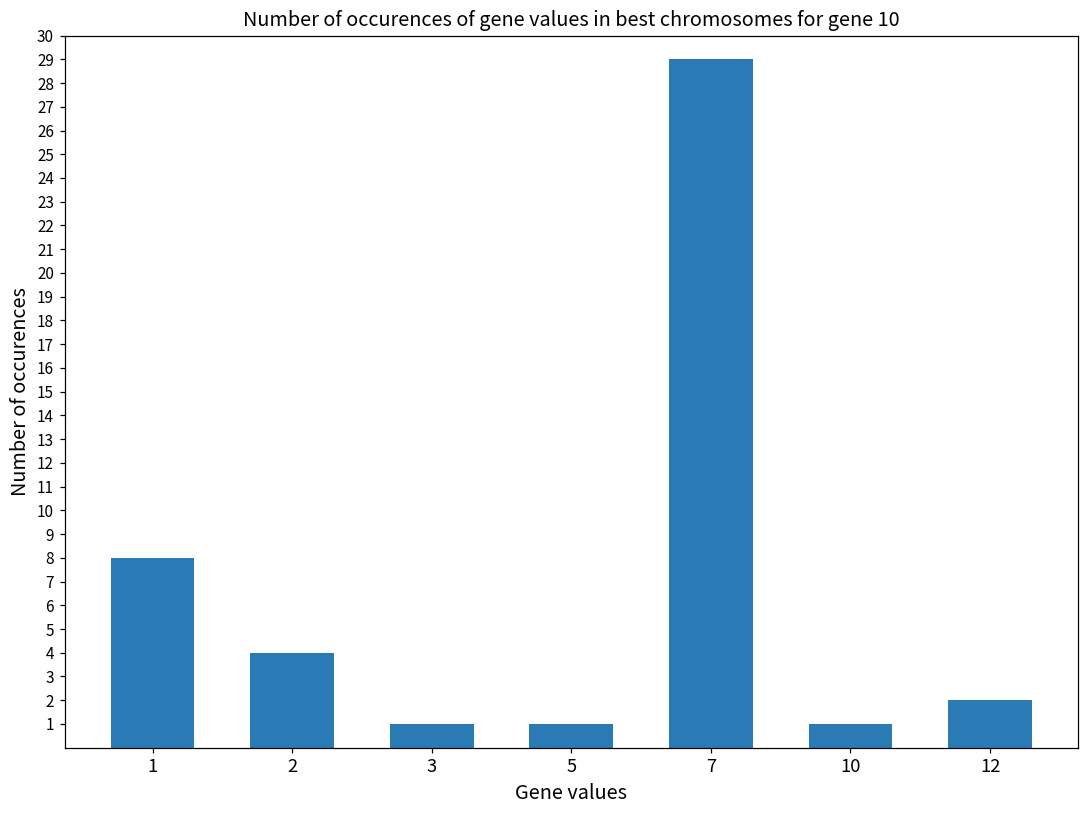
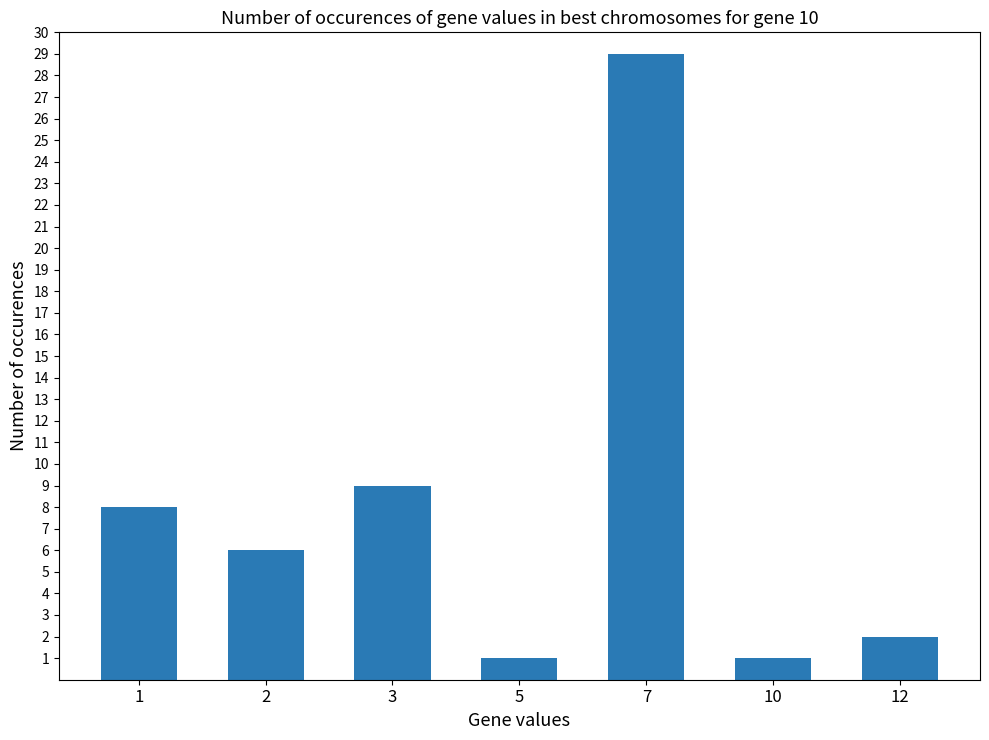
2: 4 -> 6
3: 1 -> 9
